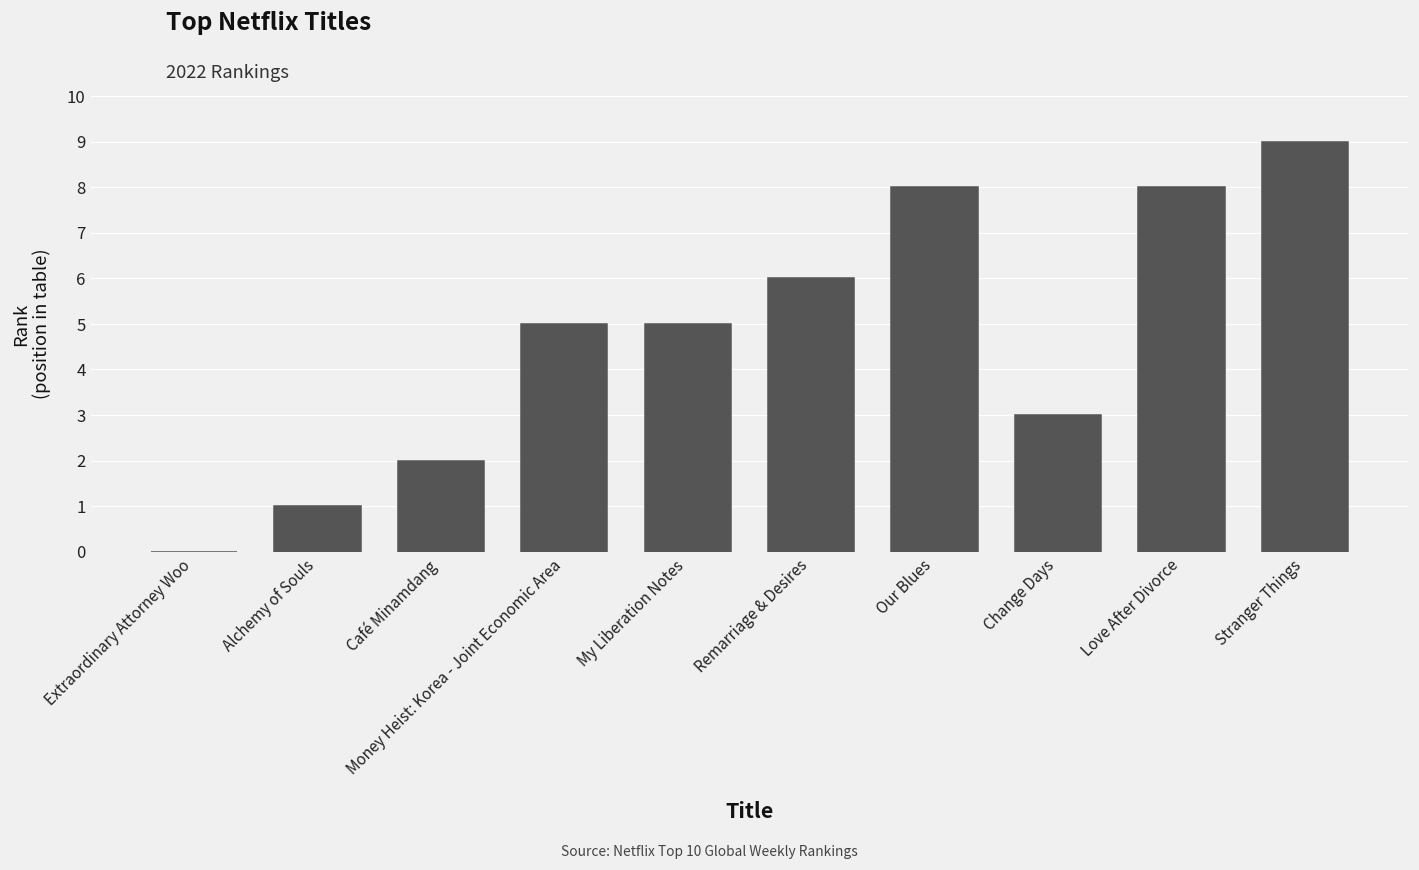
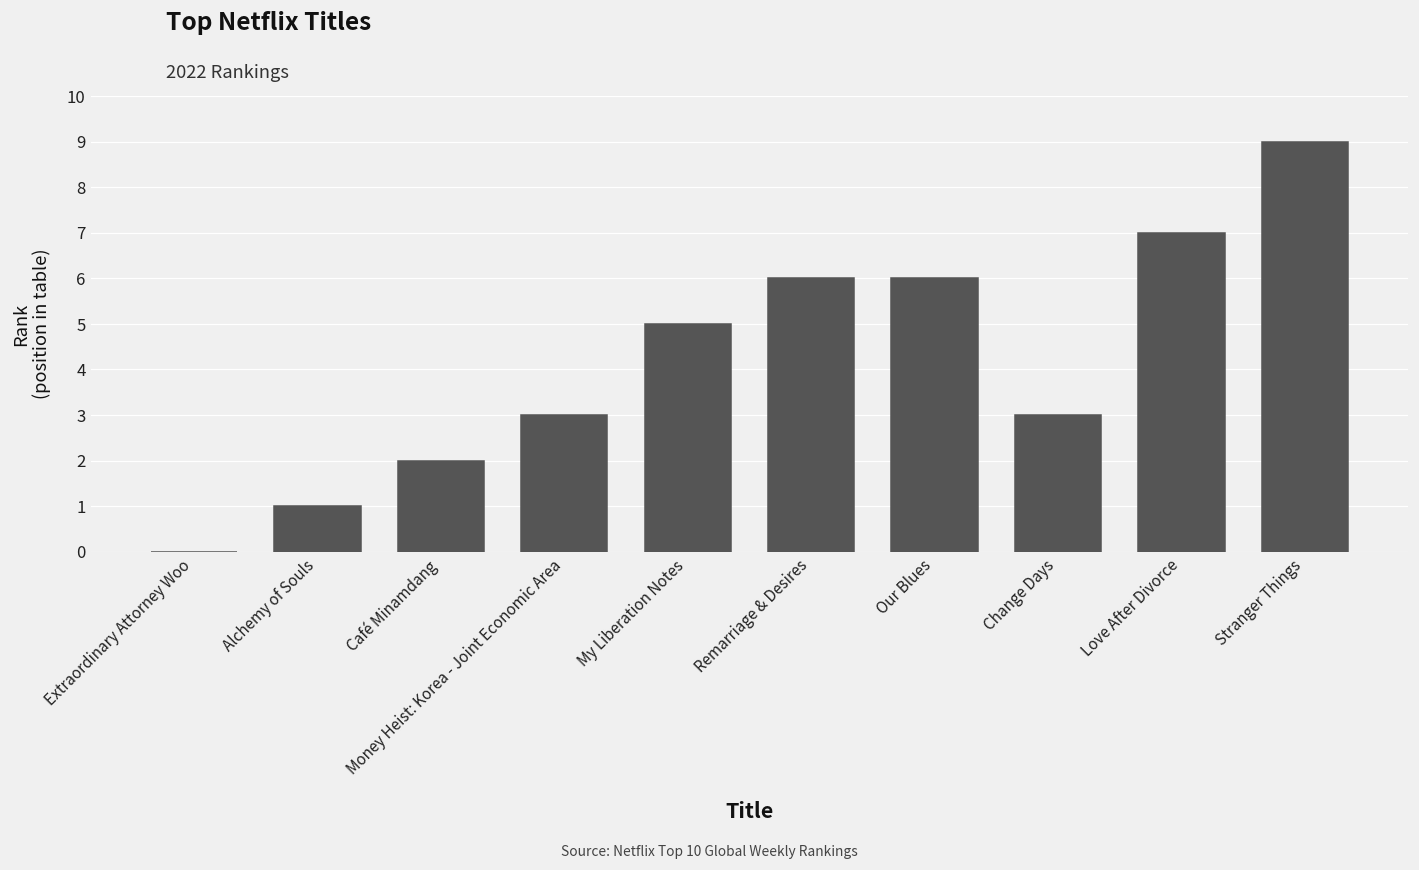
Money Heist: Korea - Joint Economic Area: 5 -> 3
Our Blues: 8 -> 6
Love After Divorce: 8 -> 7
